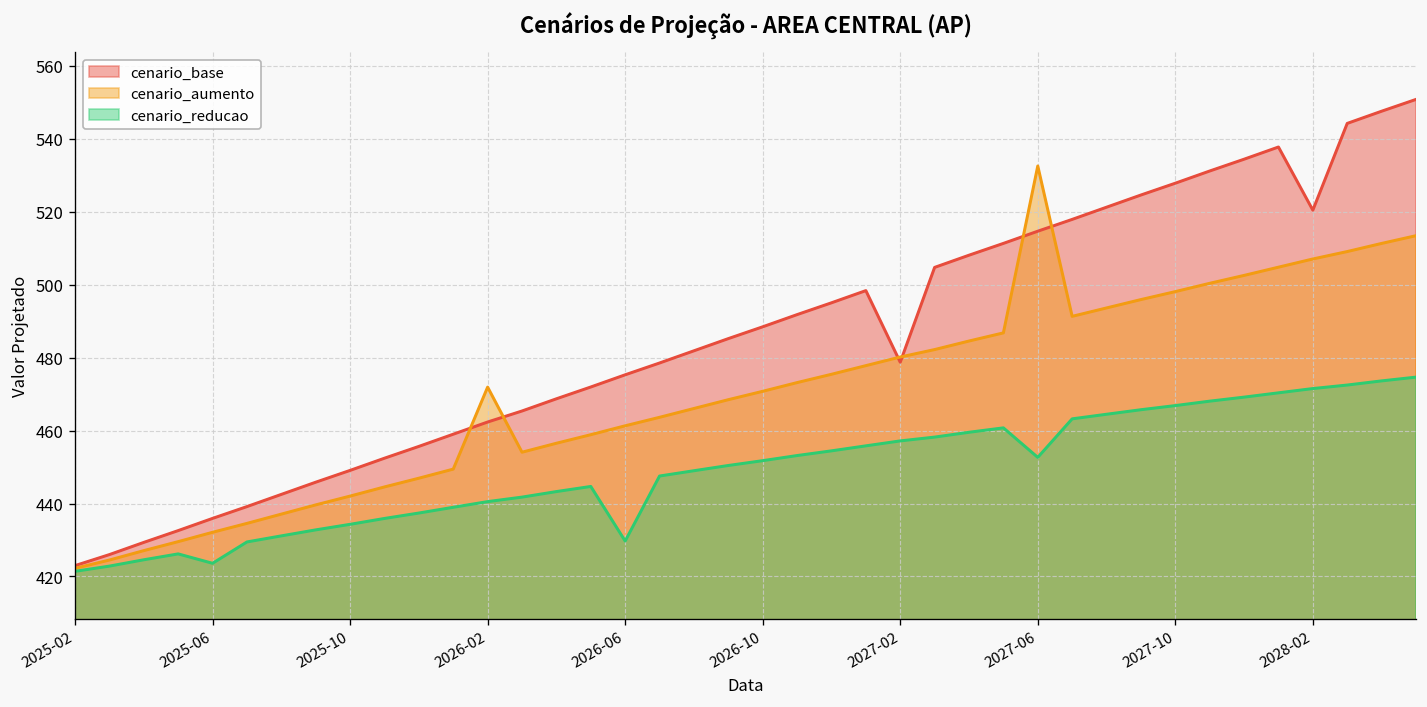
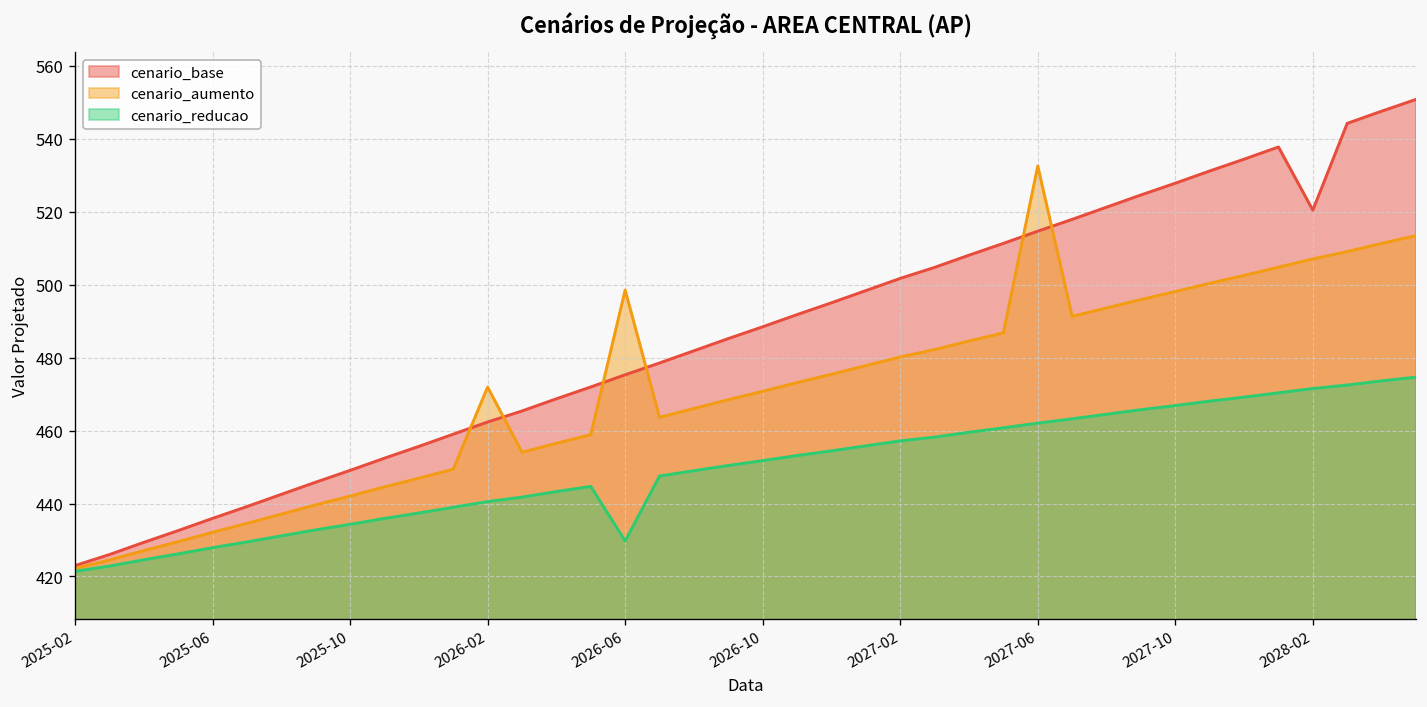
cenario_reducao, 2025-06: 424 -> 428
cenario_aumento, 2026-06: 461 -> 499
cenario_base, 2027-02: 479 -> 502
cenario_reducao, 2027-06: 453 -> 462
